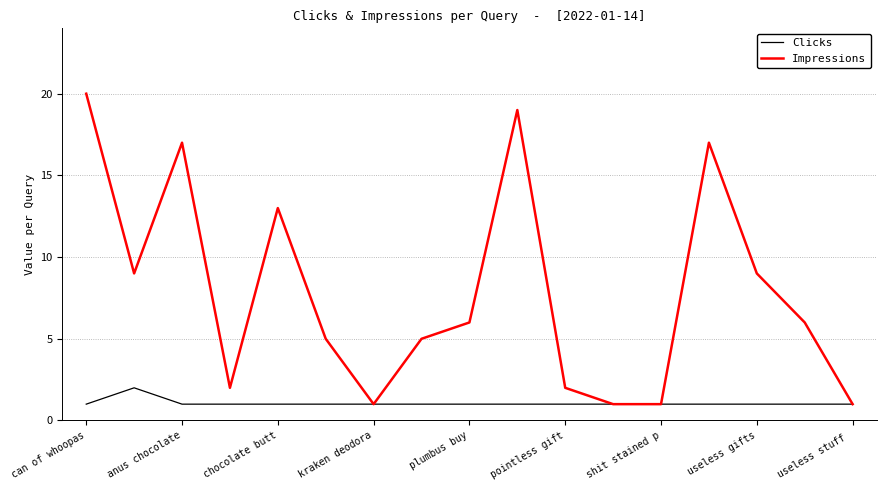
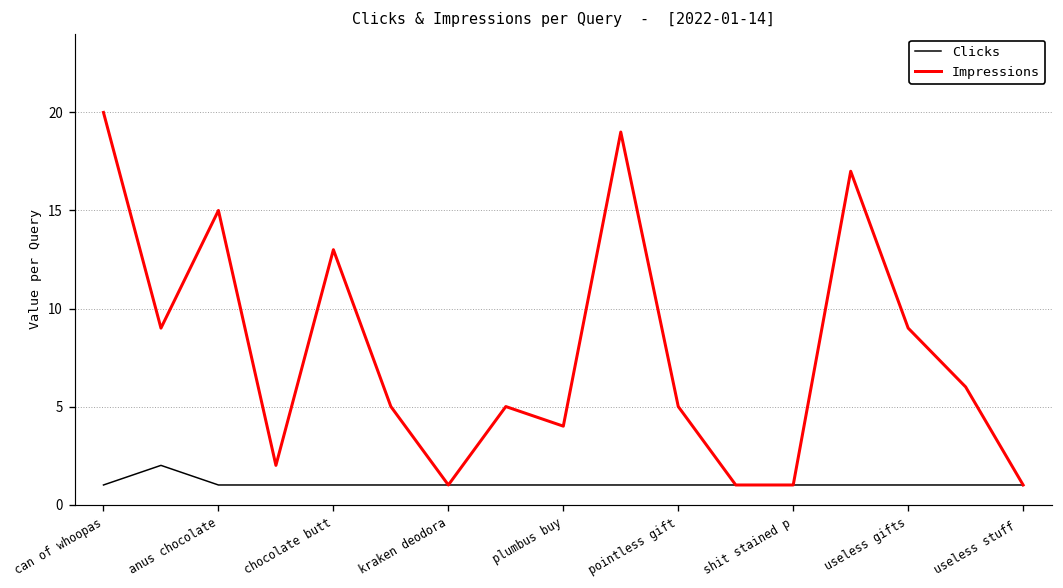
Impressions, anus chocolate: 17 -> 15
Impressions, plumbus buy: 6 -> 4
Impressions, pointless gift: 2 -> 5
